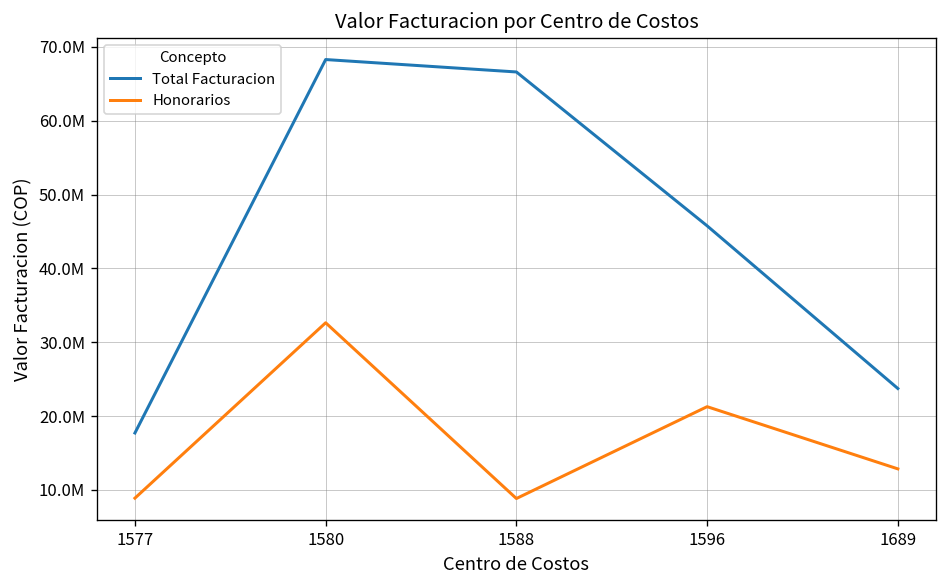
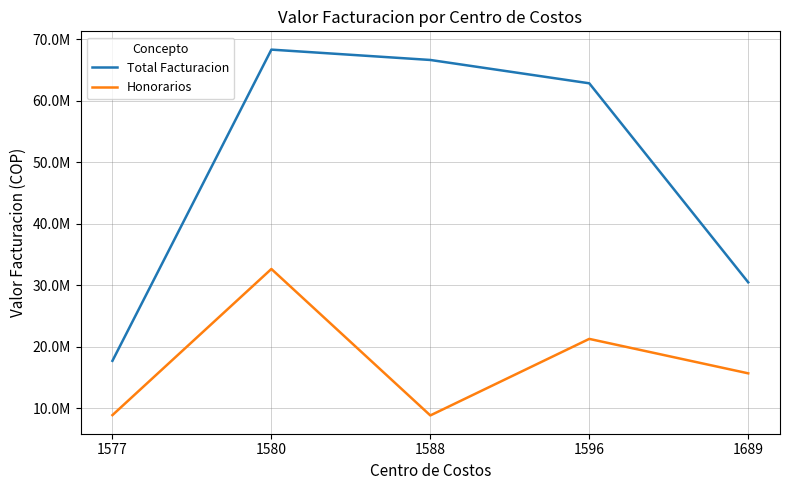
Total Facturacion, 1596: 46000000 -> 63000000
Total Facturacion, 1689: 24000000 -> 30000000
Honorarios, 1689: 13000000 -> 16000000
